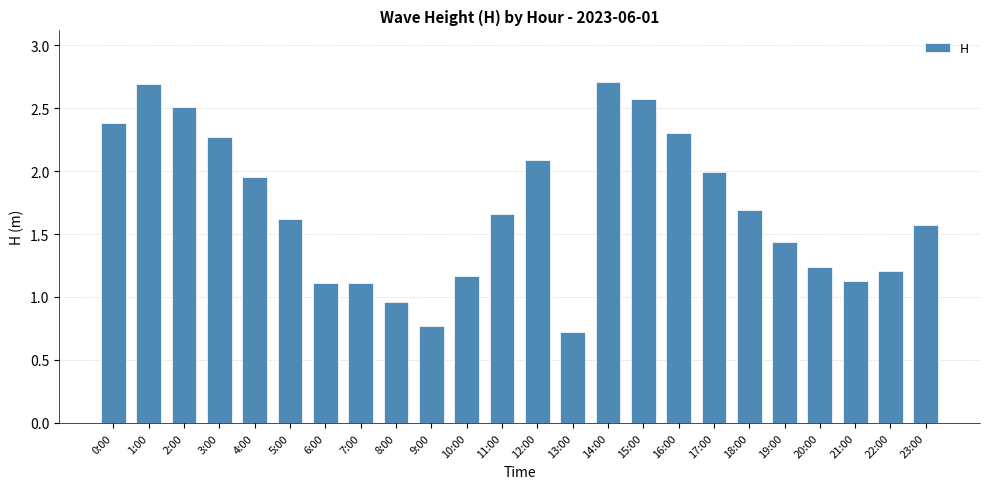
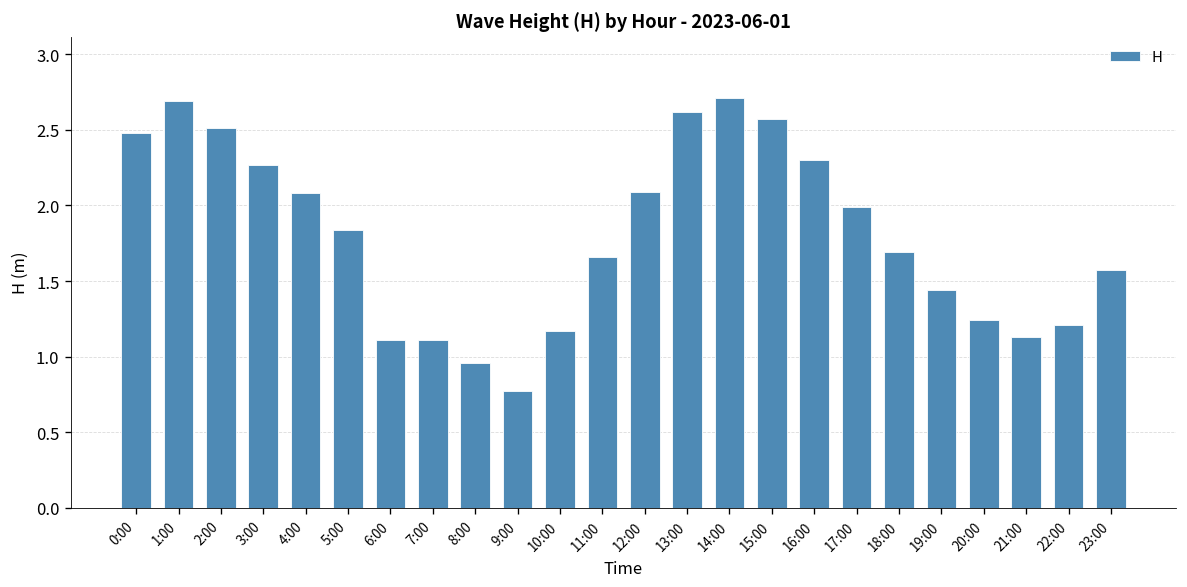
0:00: 2.38 -> 2.48
4:00: 1.95 -> 2.08
5:00: 1.62 -> 1.84
13:00: 0.72 -> 2.62
